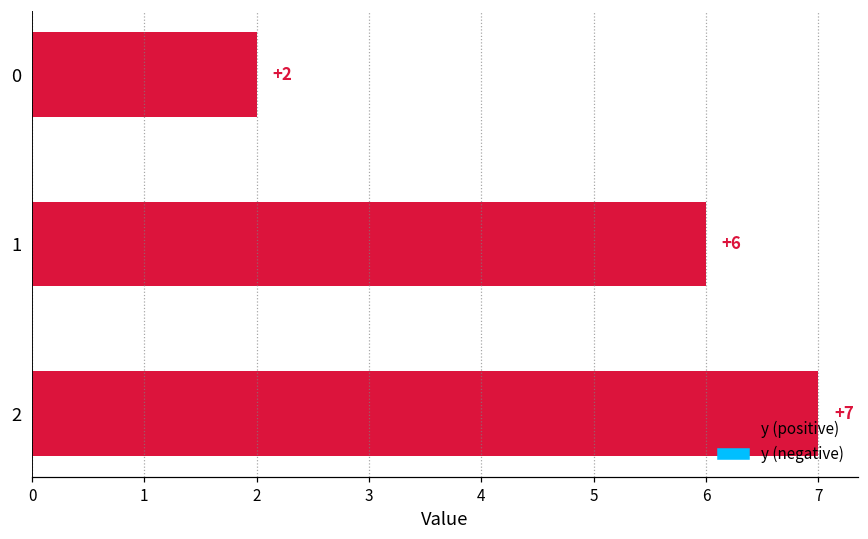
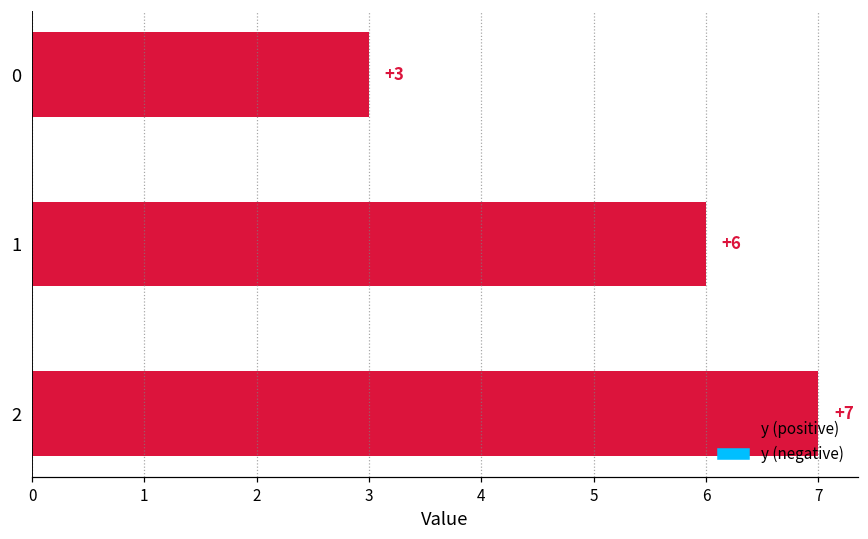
0: +2 -> +3
